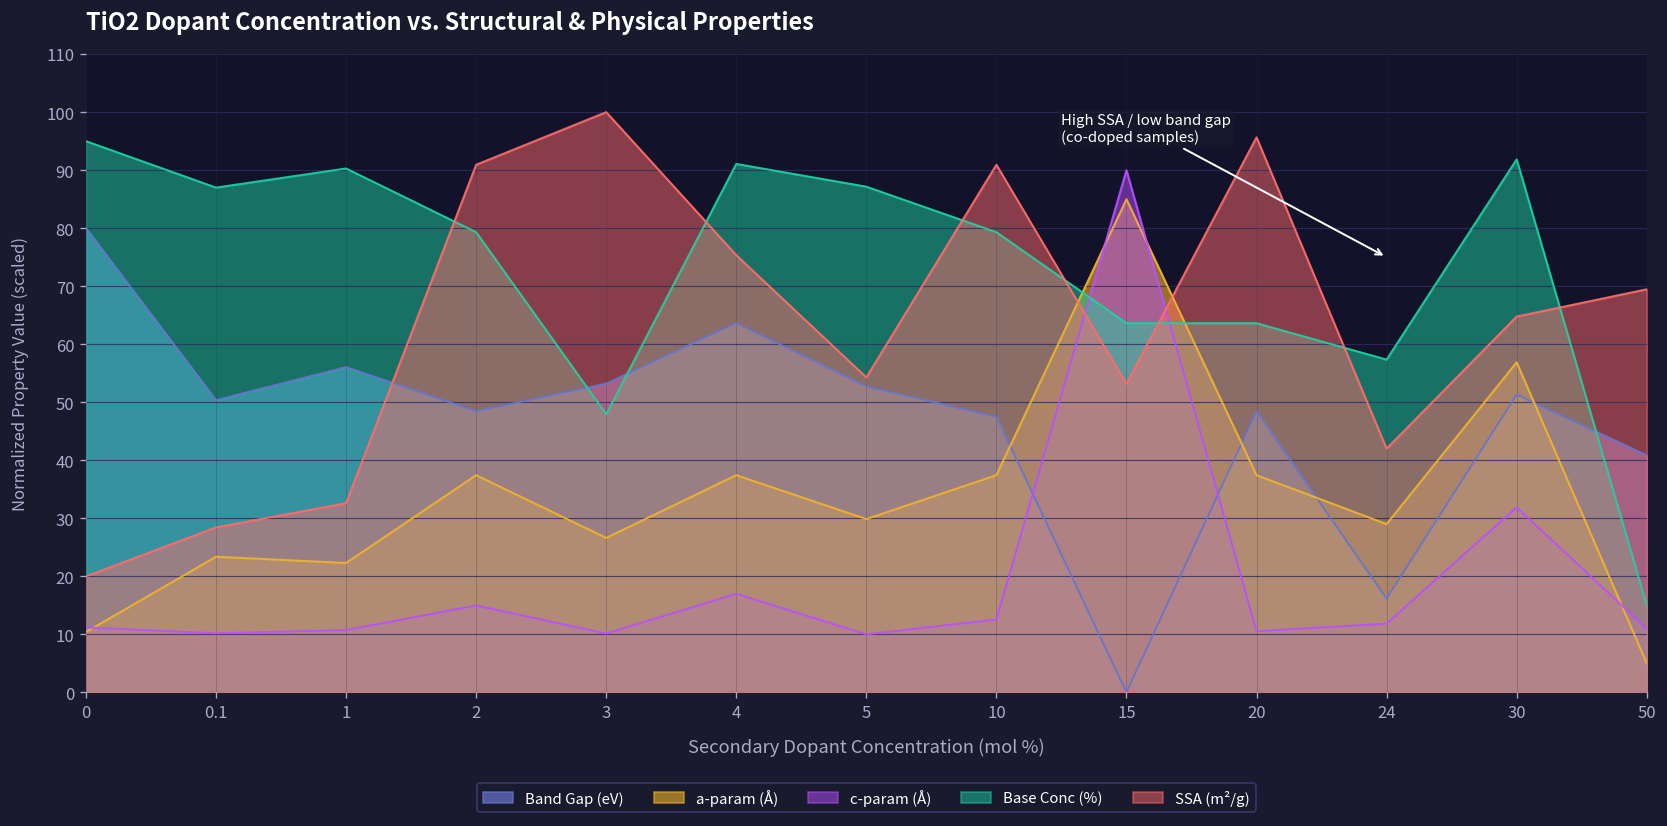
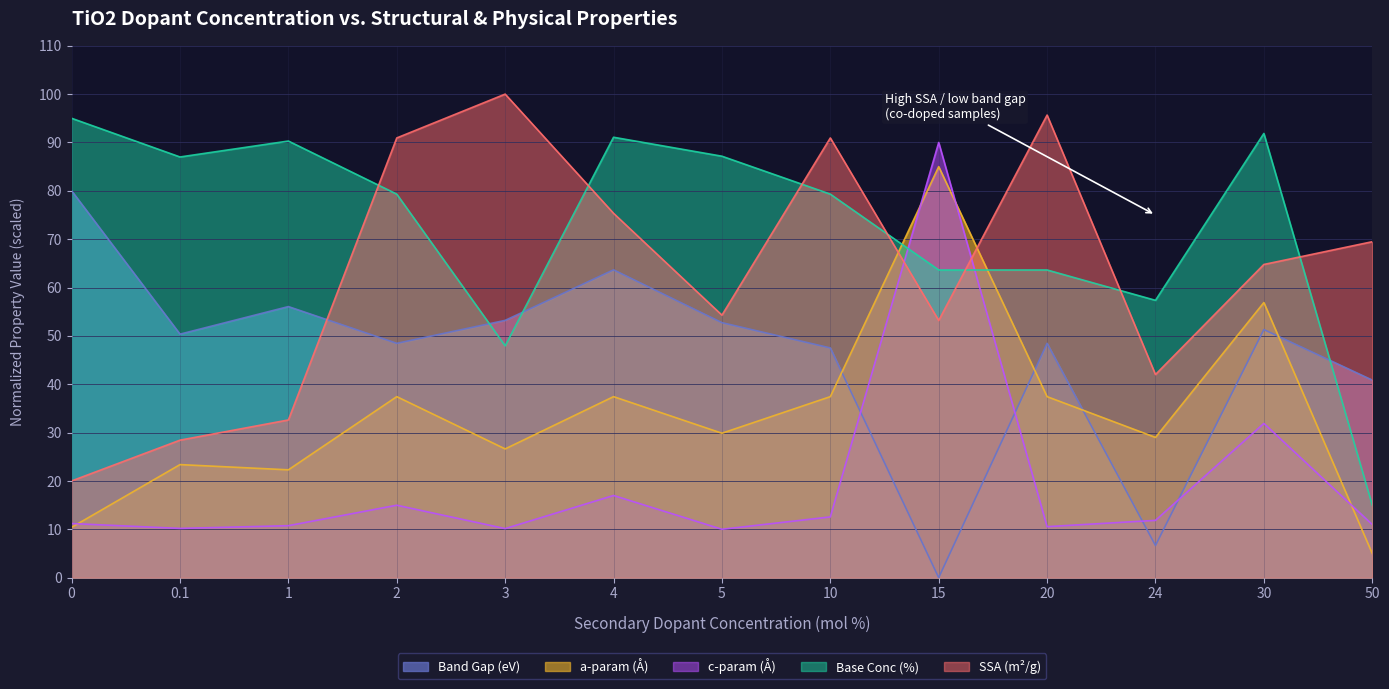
Band Gap (eV), 24: 16 -> 7
